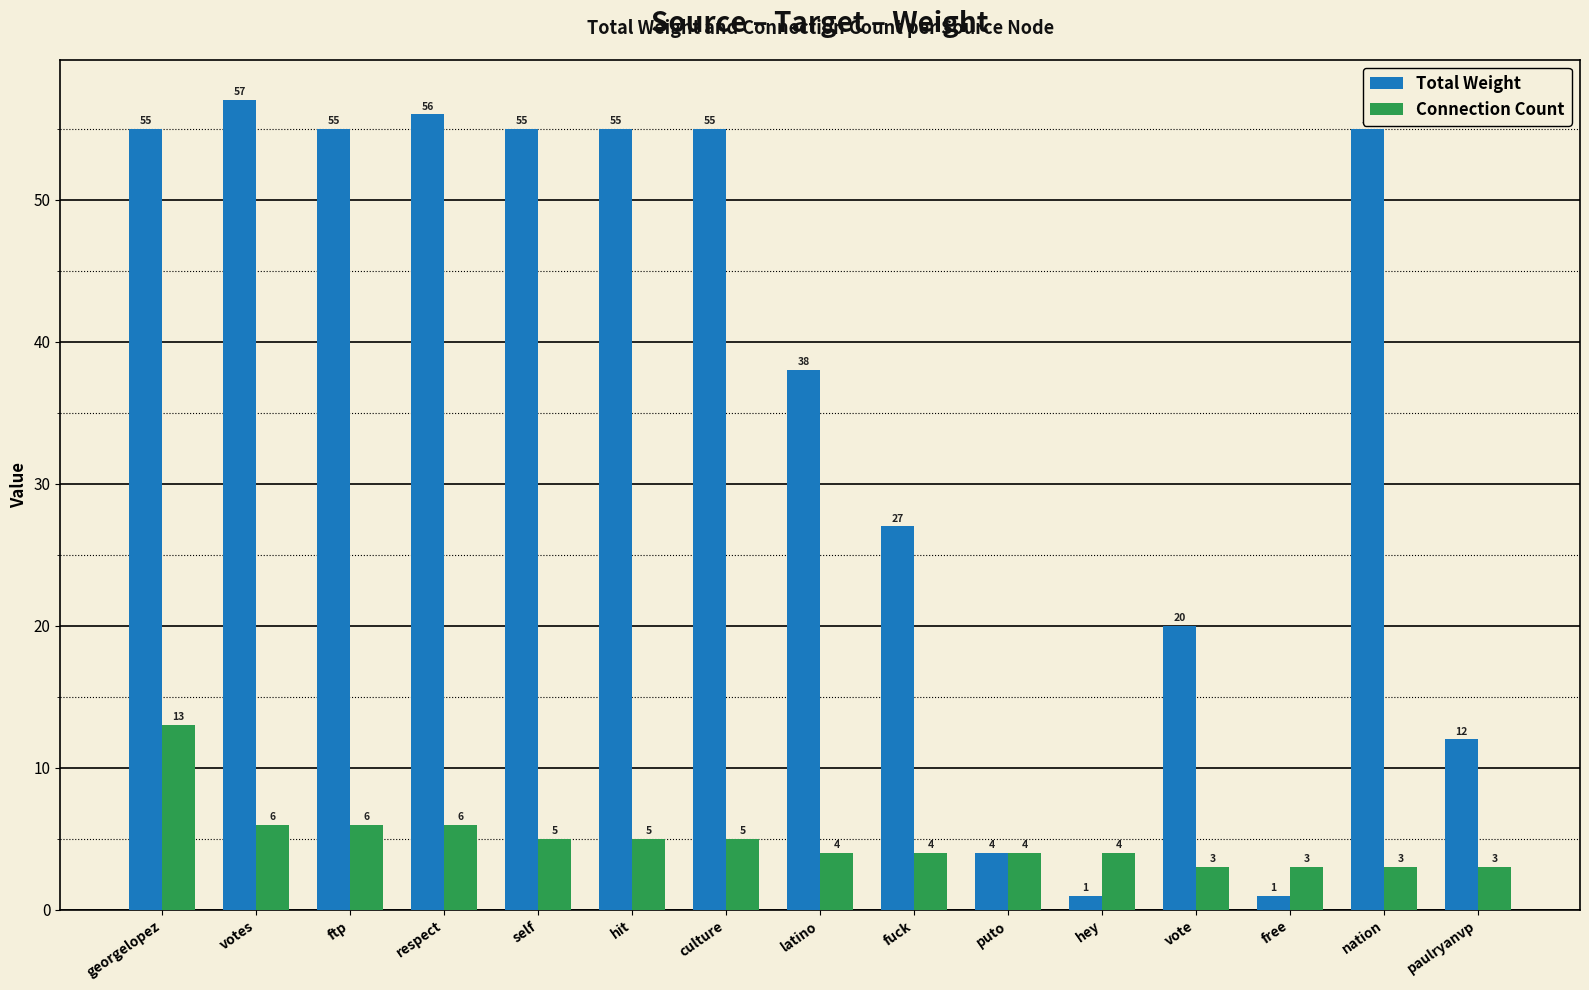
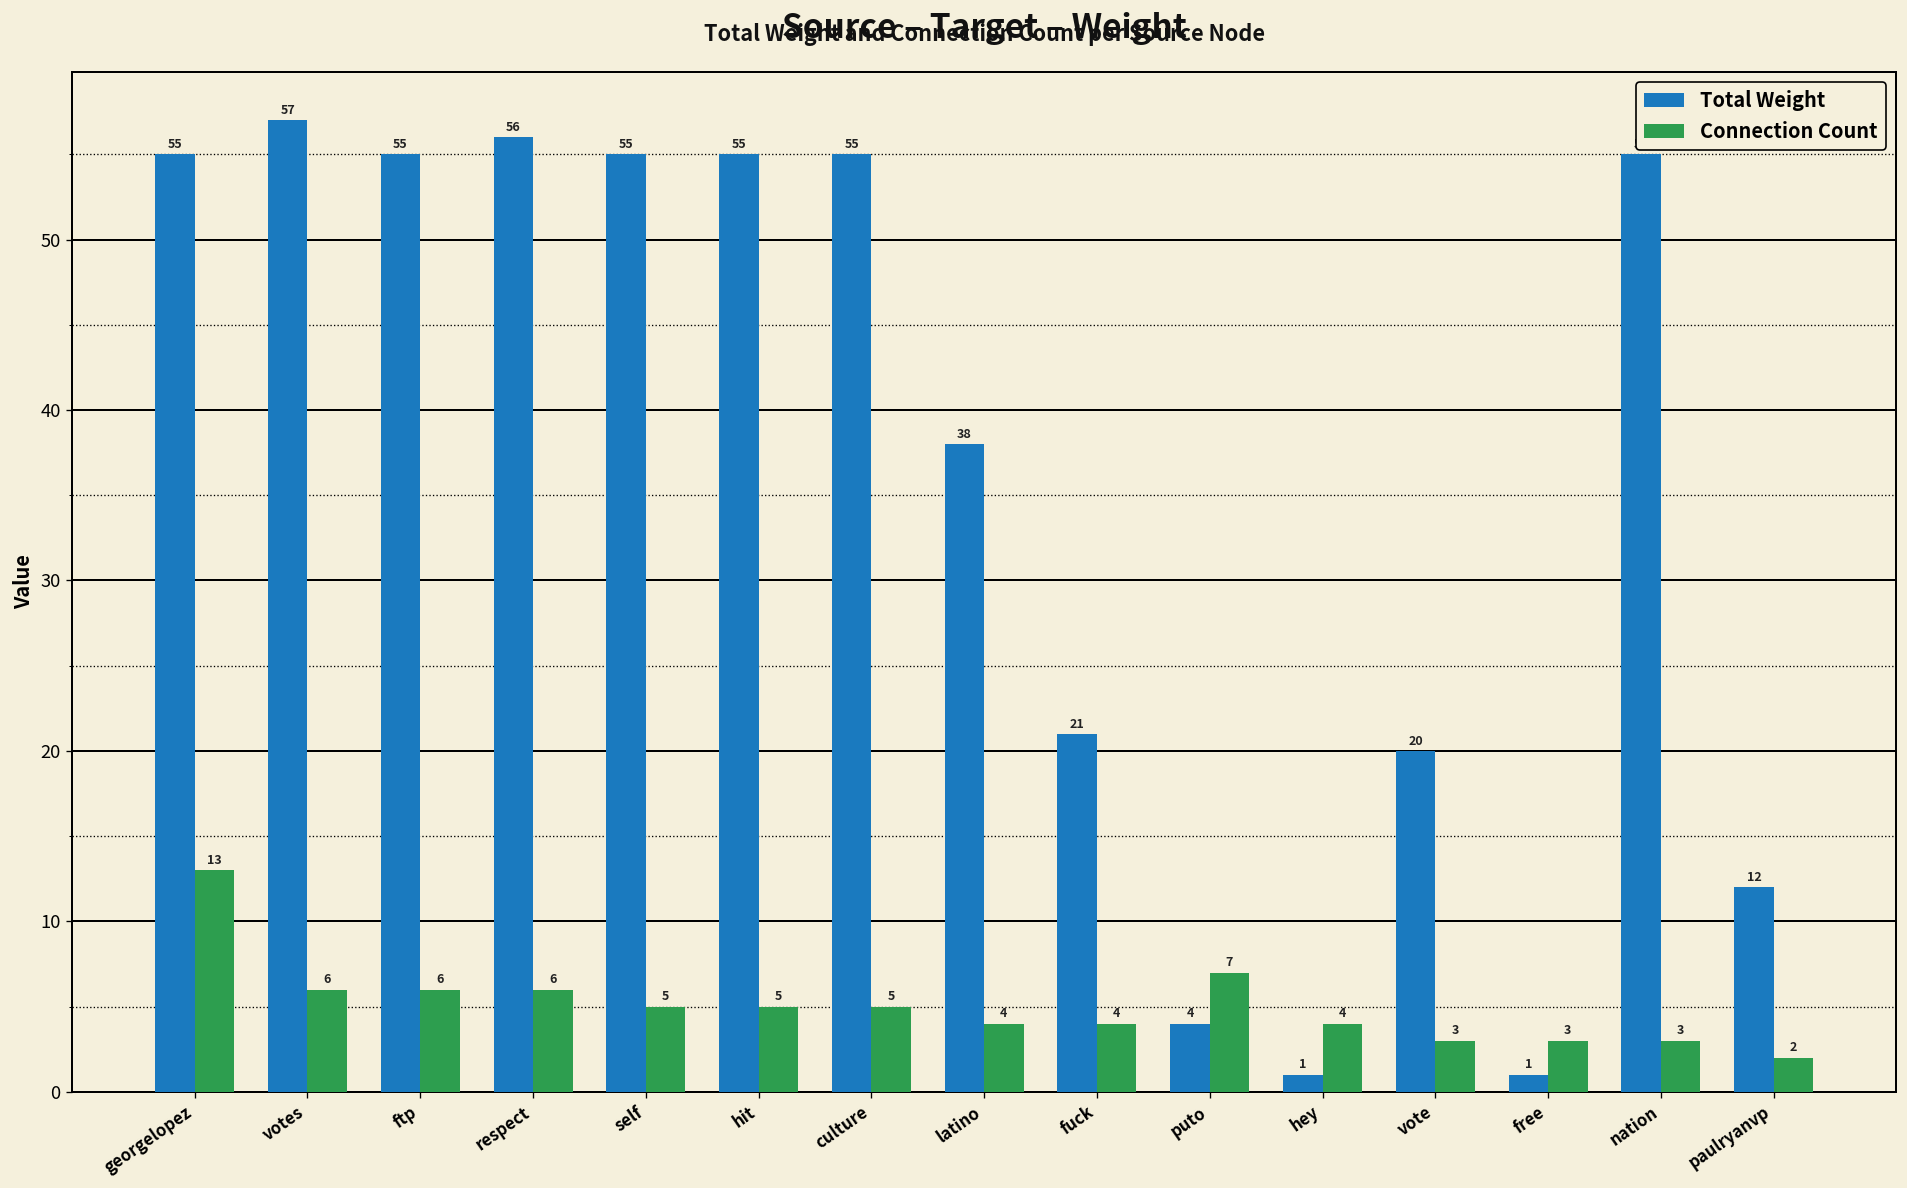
Total Weight, fuck: 27 -> 21
Connection Count, puto: 4 -> 7
Connection Count, paulryanvp: 3 -> 2
